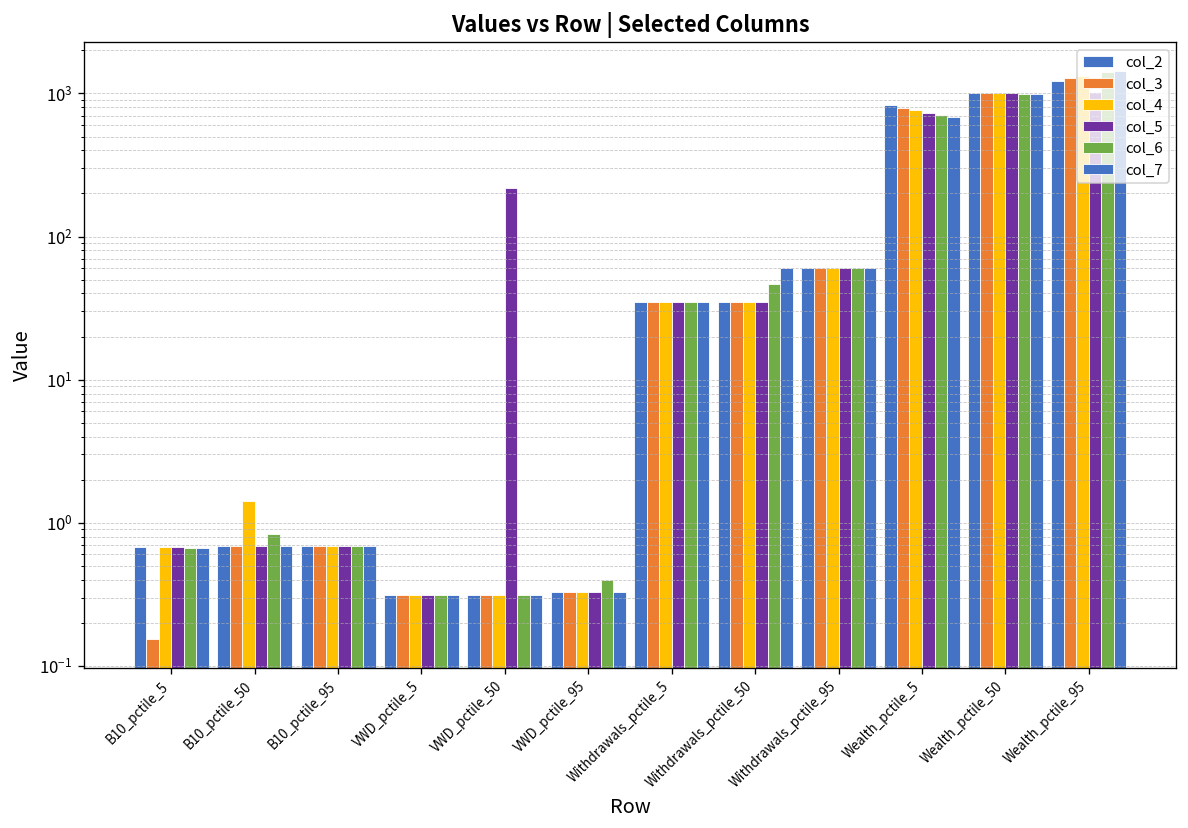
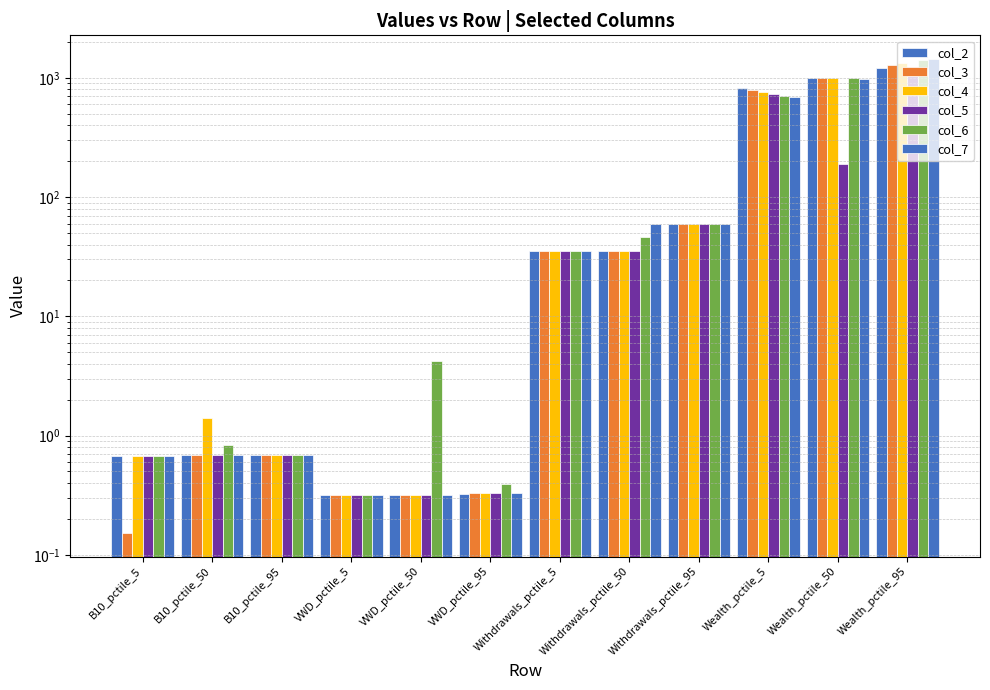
col_5, VWD_pctile_50: 220 -> 0.31
col_6, VWD_pctile_50: 0.31 -> 4.2
col_5, Wealth_pctile_50: 1000 -> 190
